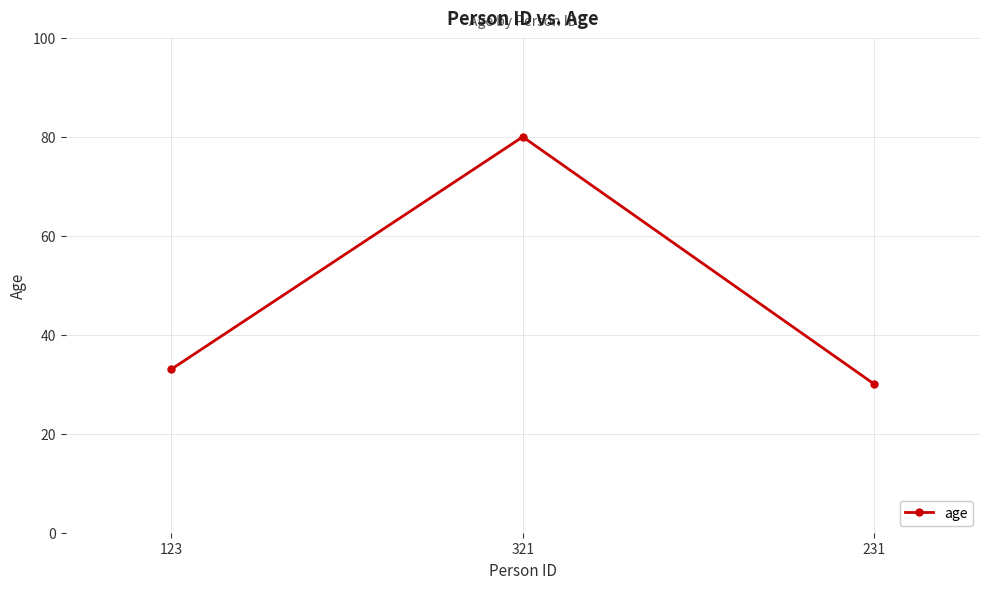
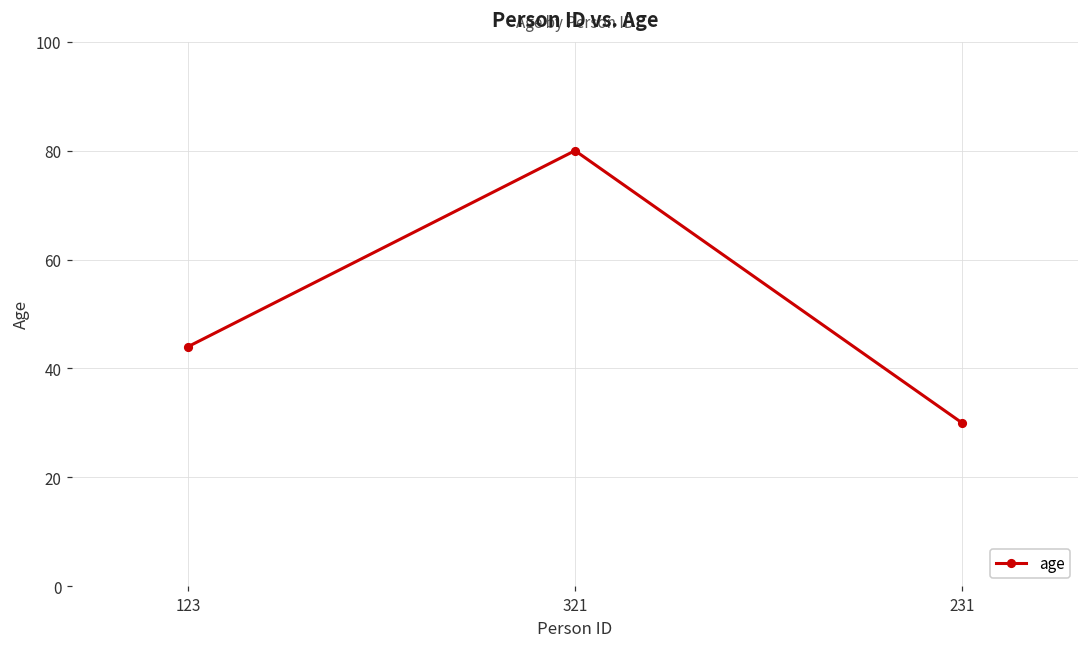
123: 33 -> 44
